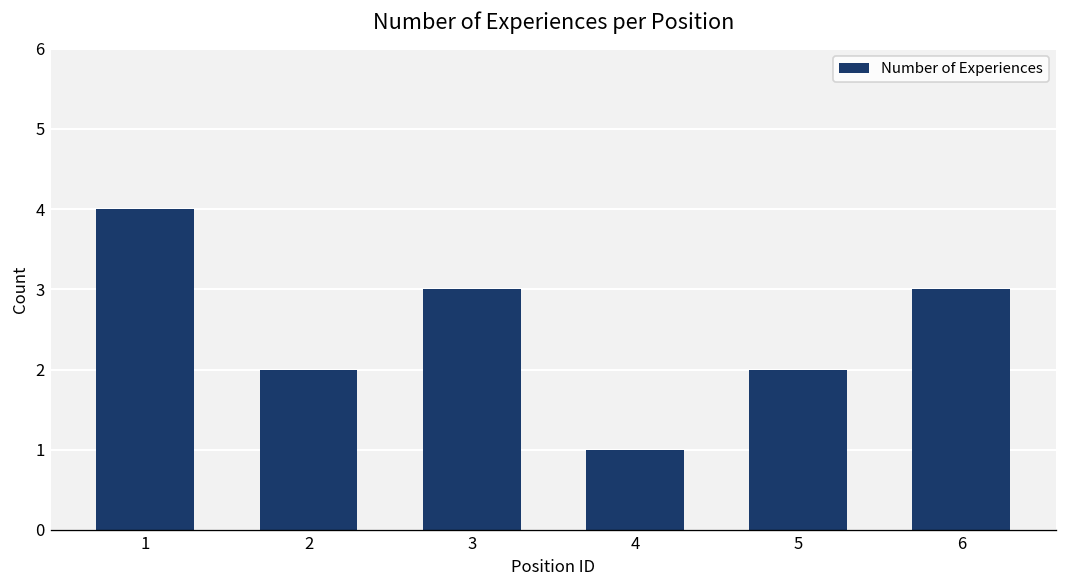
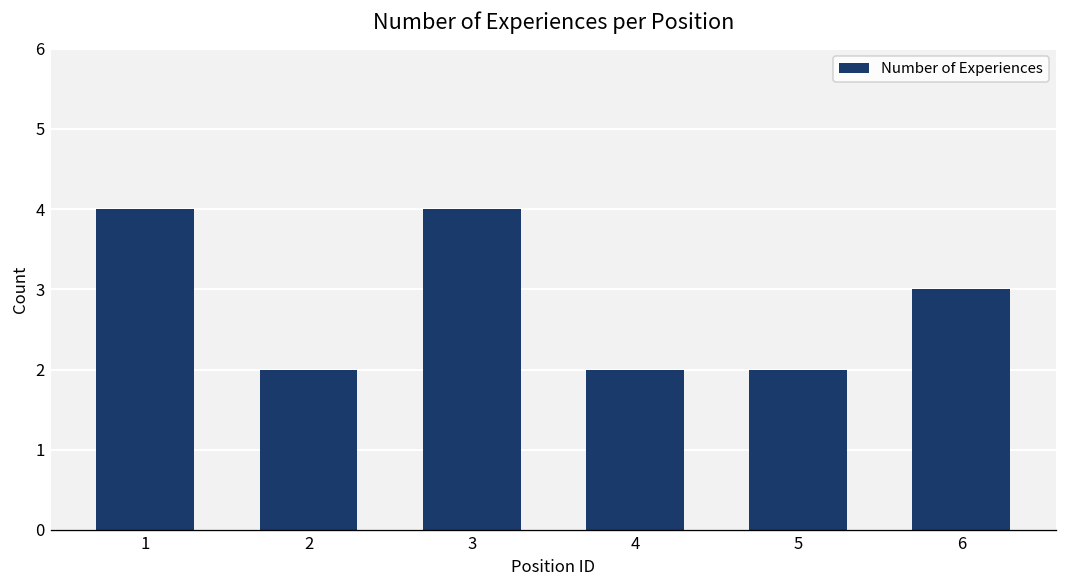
3: 3 -> 4
4: 1 -> 2
